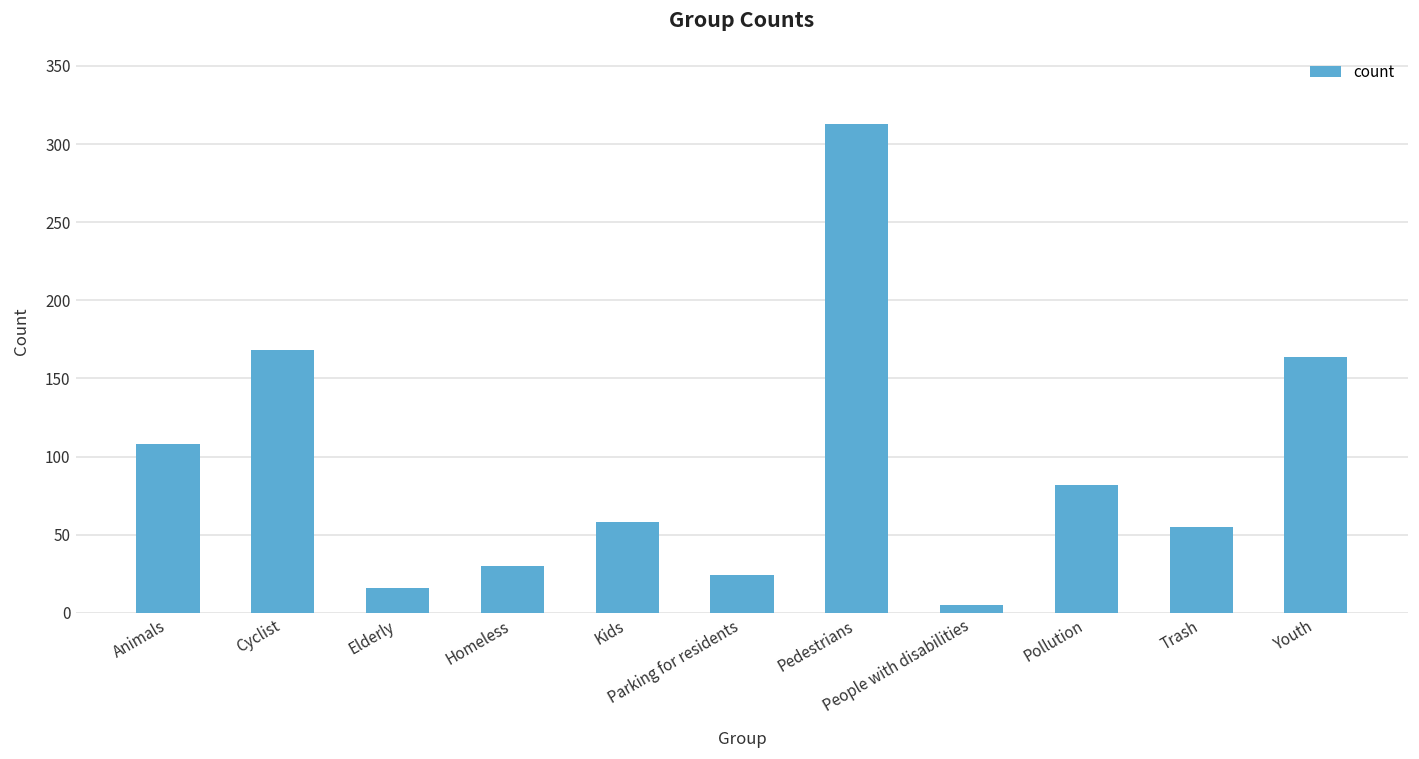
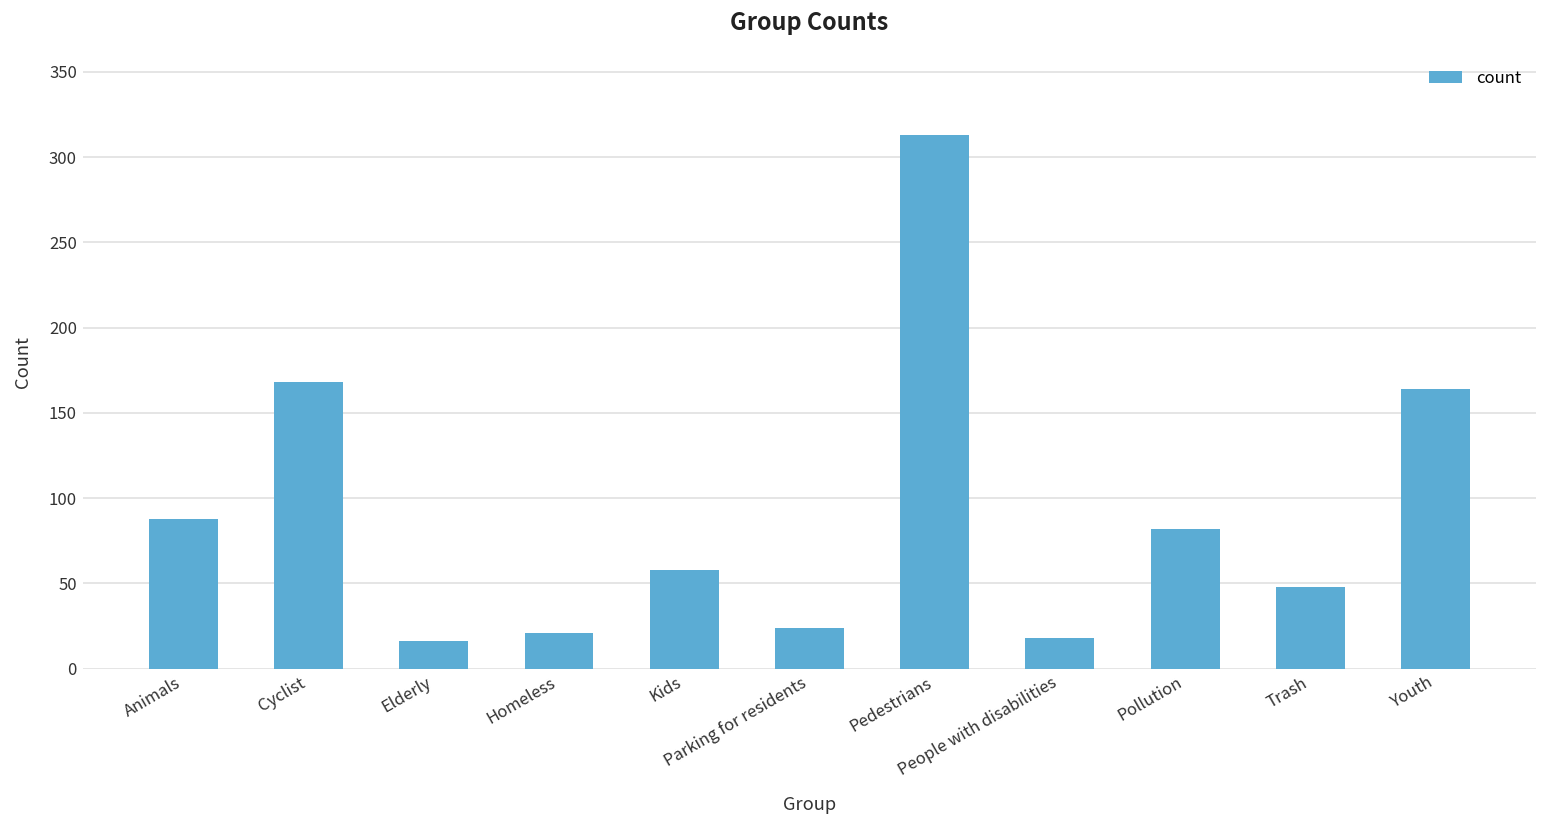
Animals: 108 -> 88
Homeless: 30 -> 21
People with disabilities: 5 -> 18
Trash: 55 -> 48
